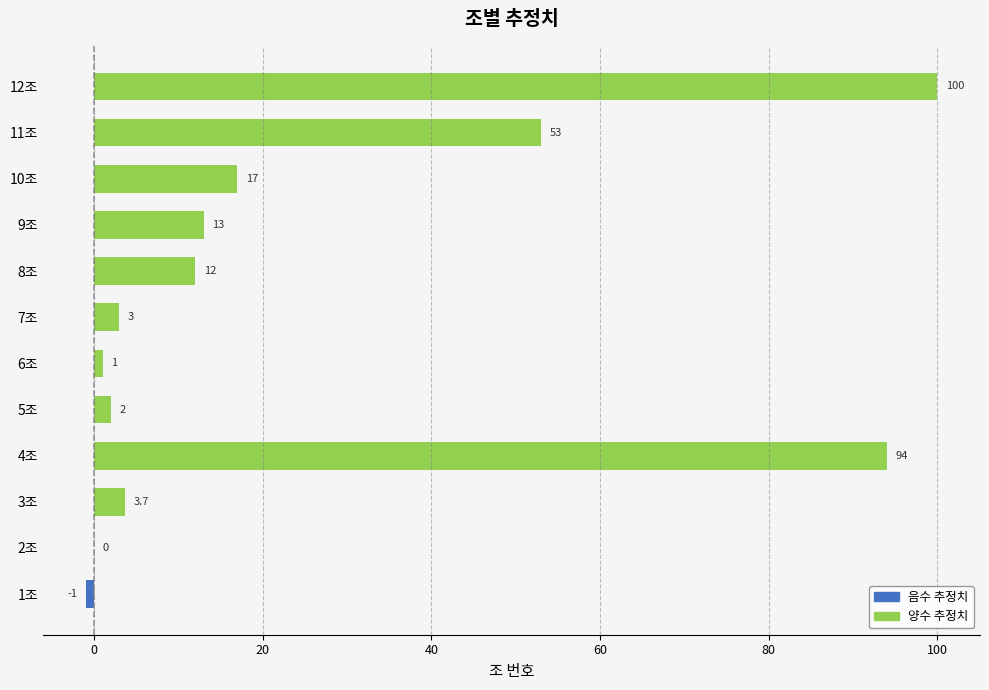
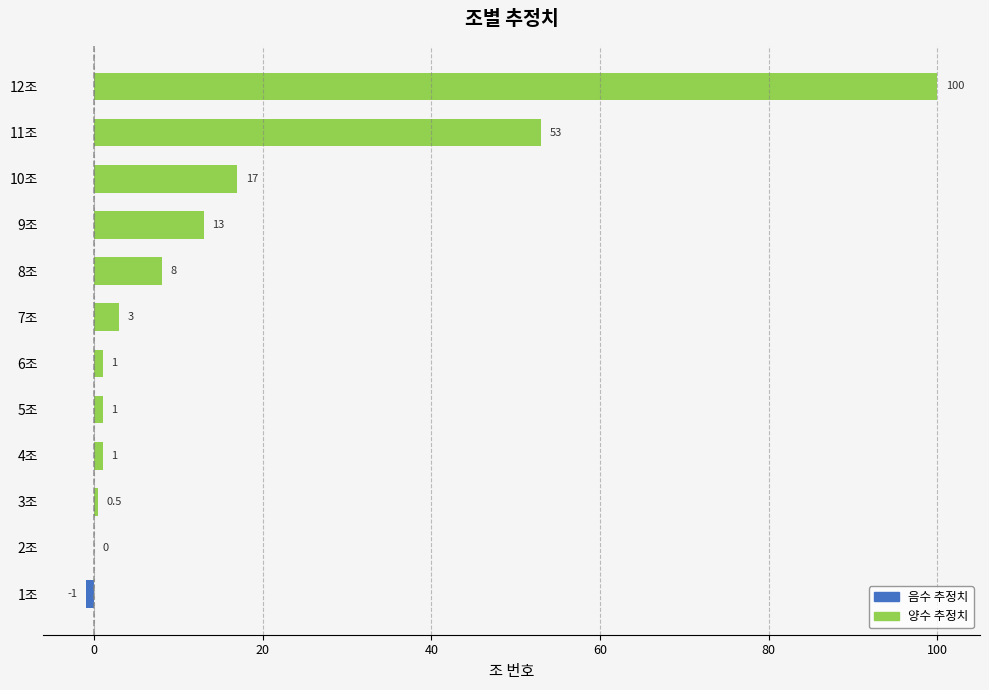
양수 추정치, 8조: 12 -> 8
양수 추정치, 5조: 2 -> 1
양수 추정치, 4조: 94 -> 1
양수 추정치, 3조: 3.7 -> 0.5
